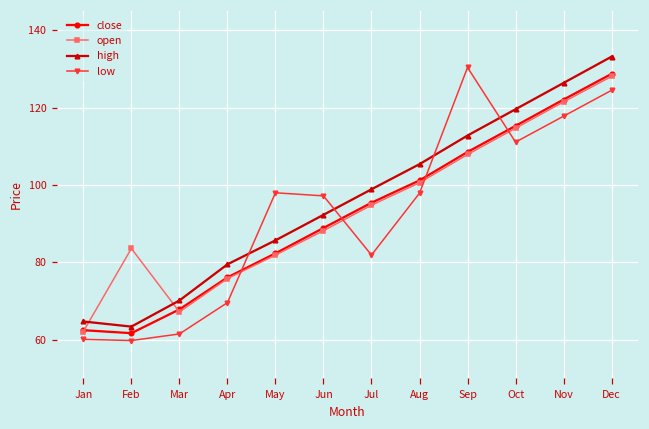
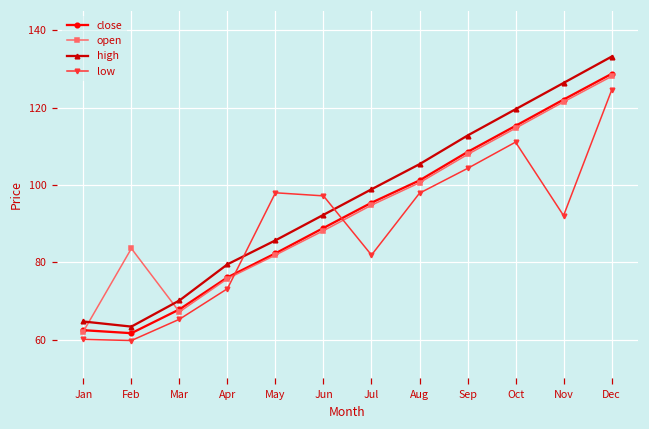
low, Mar: 62 -> 65
low, Apr: 70 -> 73
low, Sep: 130 -> 104
low, Nov: 118 -> 92
